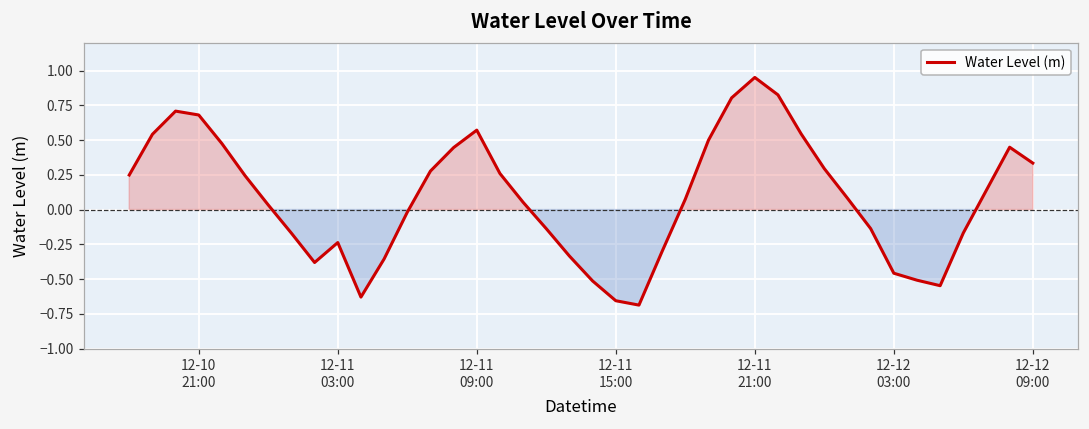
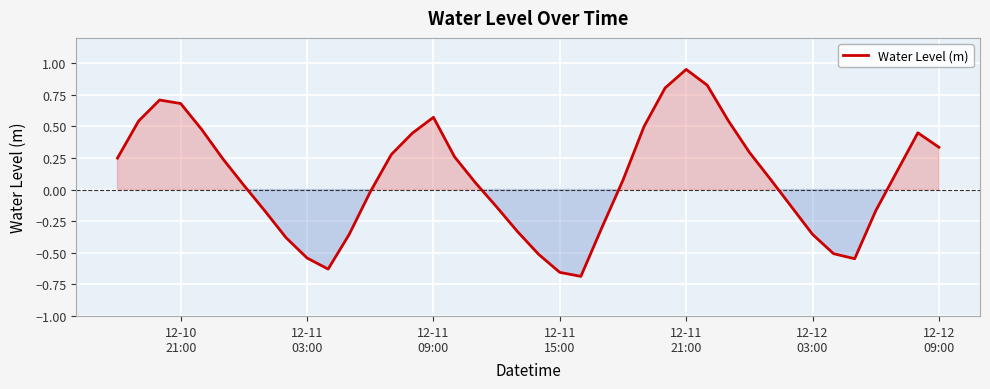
12-11 03:00: -0.24 -> -0.54
12-12 03:00: -0.46 -> -0.35
